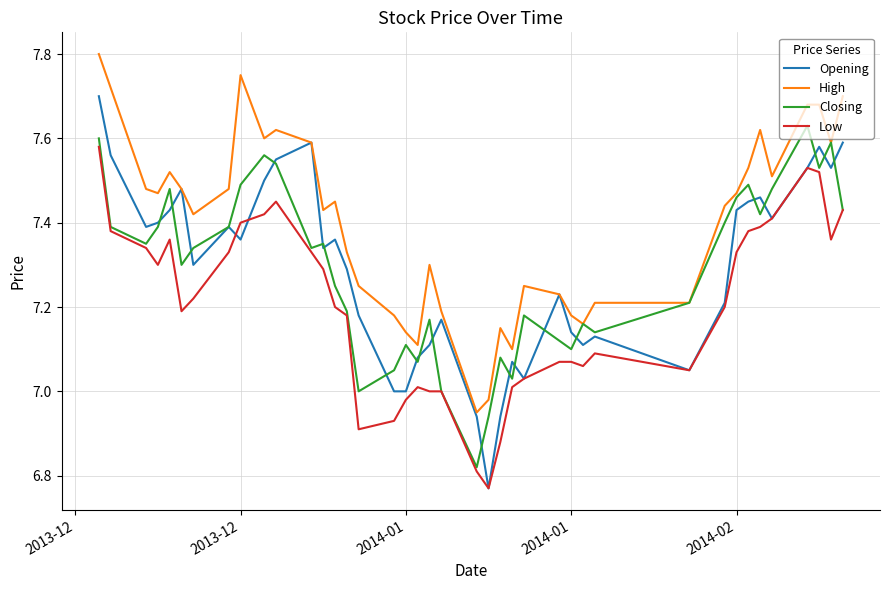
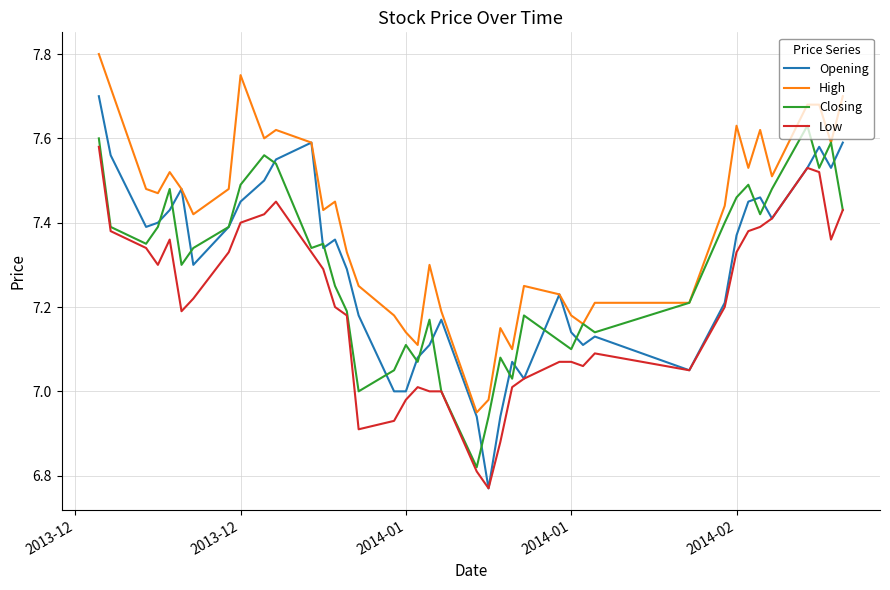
Opening, 2013-12: 7.36 -> 7.45
Opening, 2014-02: 7.43 -> 7.37
High, 2014-02: 7.47 -> 7.63
